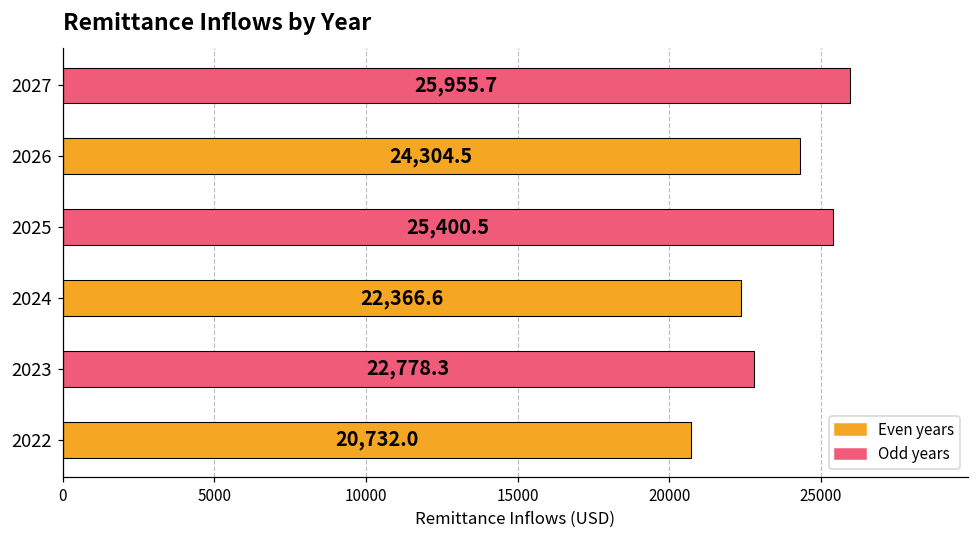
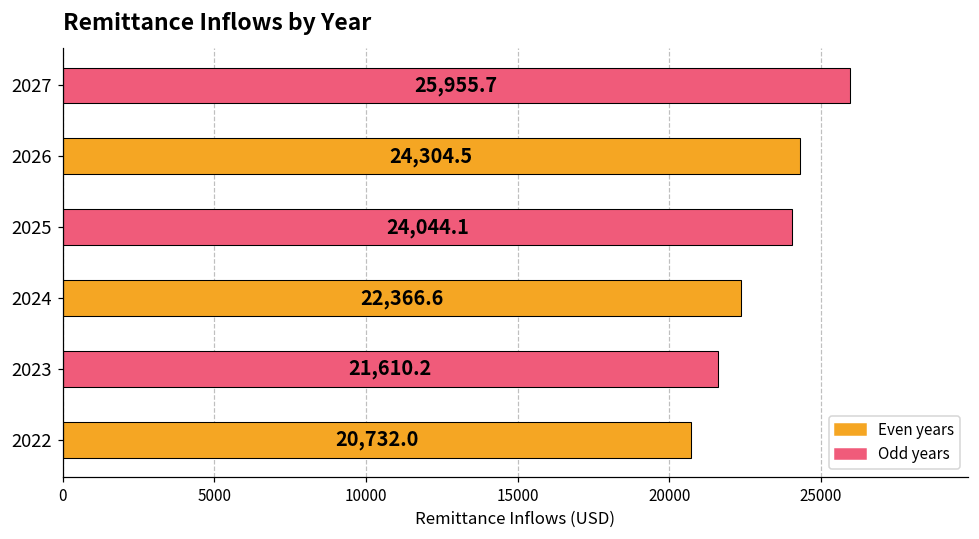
2025: 25,400.5 -> 24,044.1
2023: 22,778.3 -> 21,610.2
